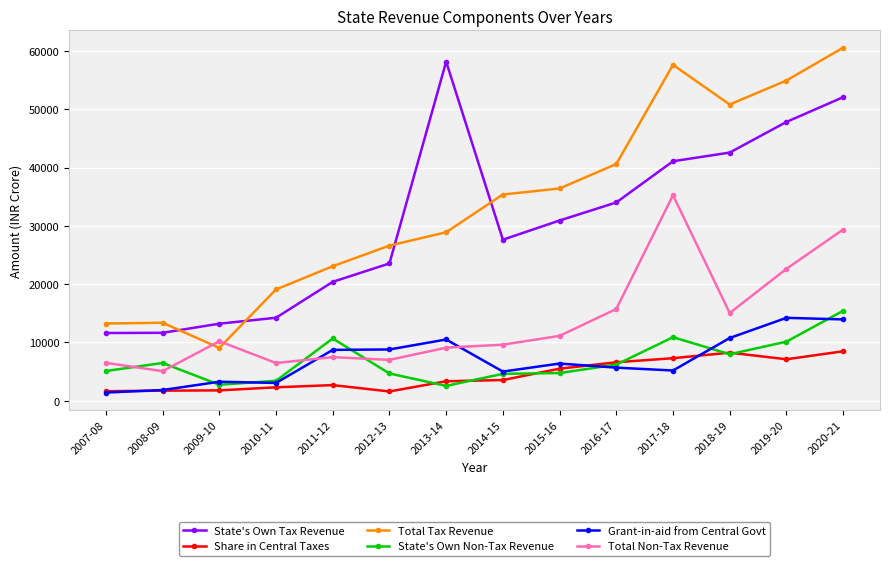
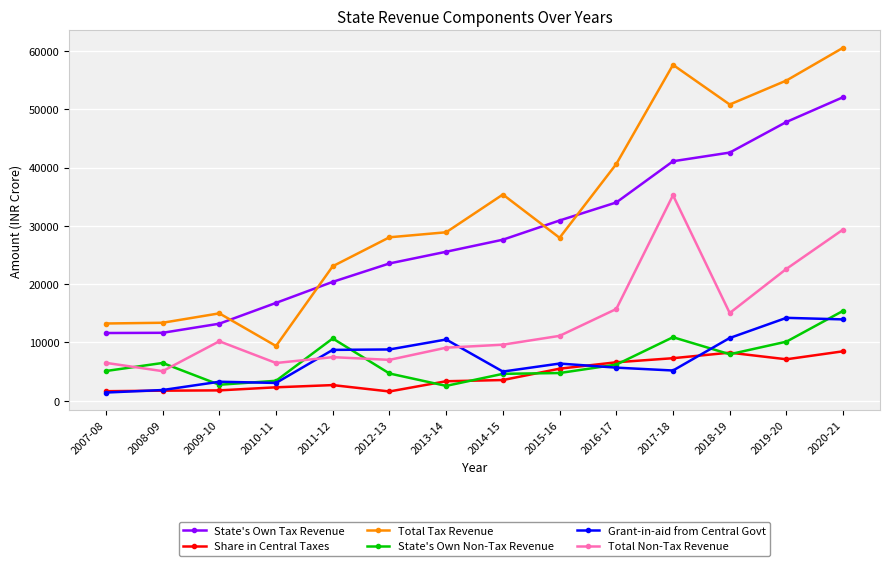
Total Tax Revenue, 2009-10: 9000 -> 15000
State's Own Tax Revenue, 2010-11: 14000 -> 17000
Total Tax Revenue, 2010-11: 19000 -> 9000
Total Tax Revenue, 2012-13: 27000 -> 28000
State's Own Tax Revenue, 2013-14: 58000 -> 26000
Total Tax Revenue, 2015-16: 36000 -> 28000
